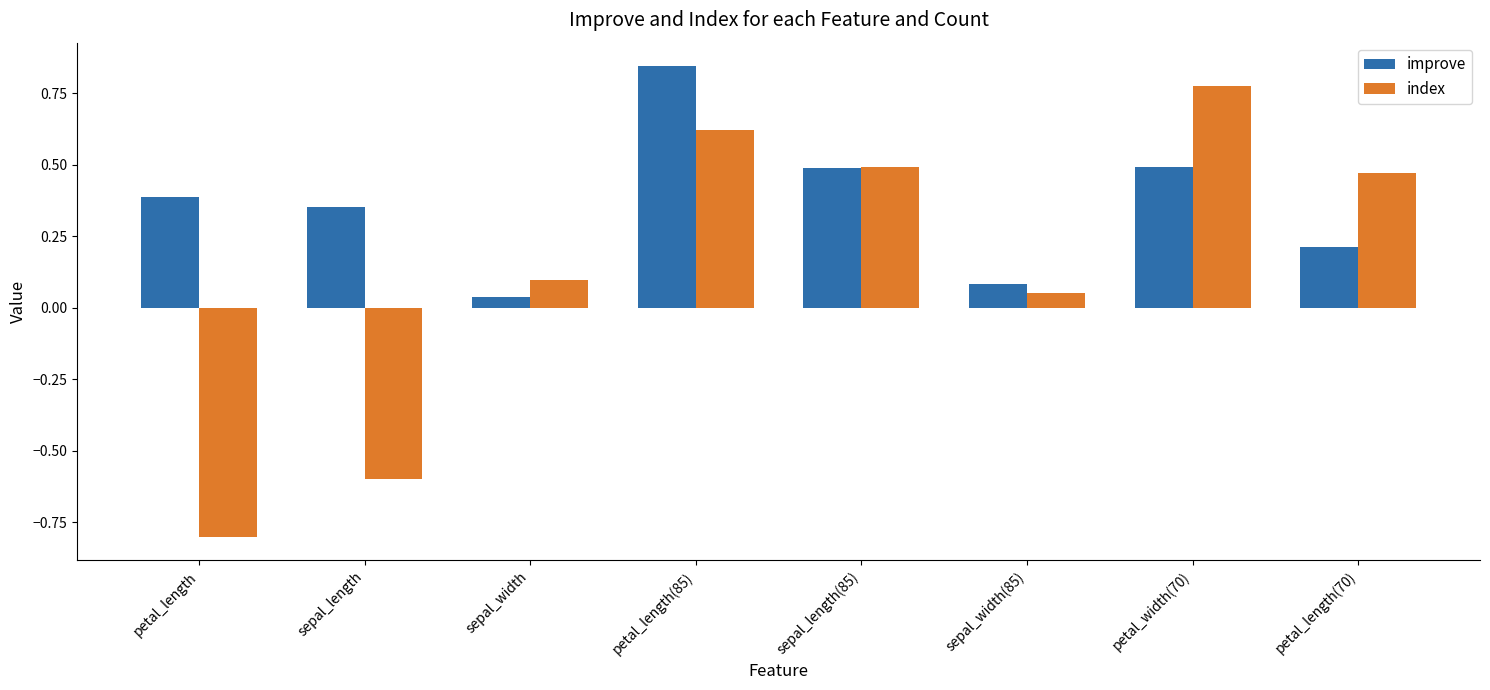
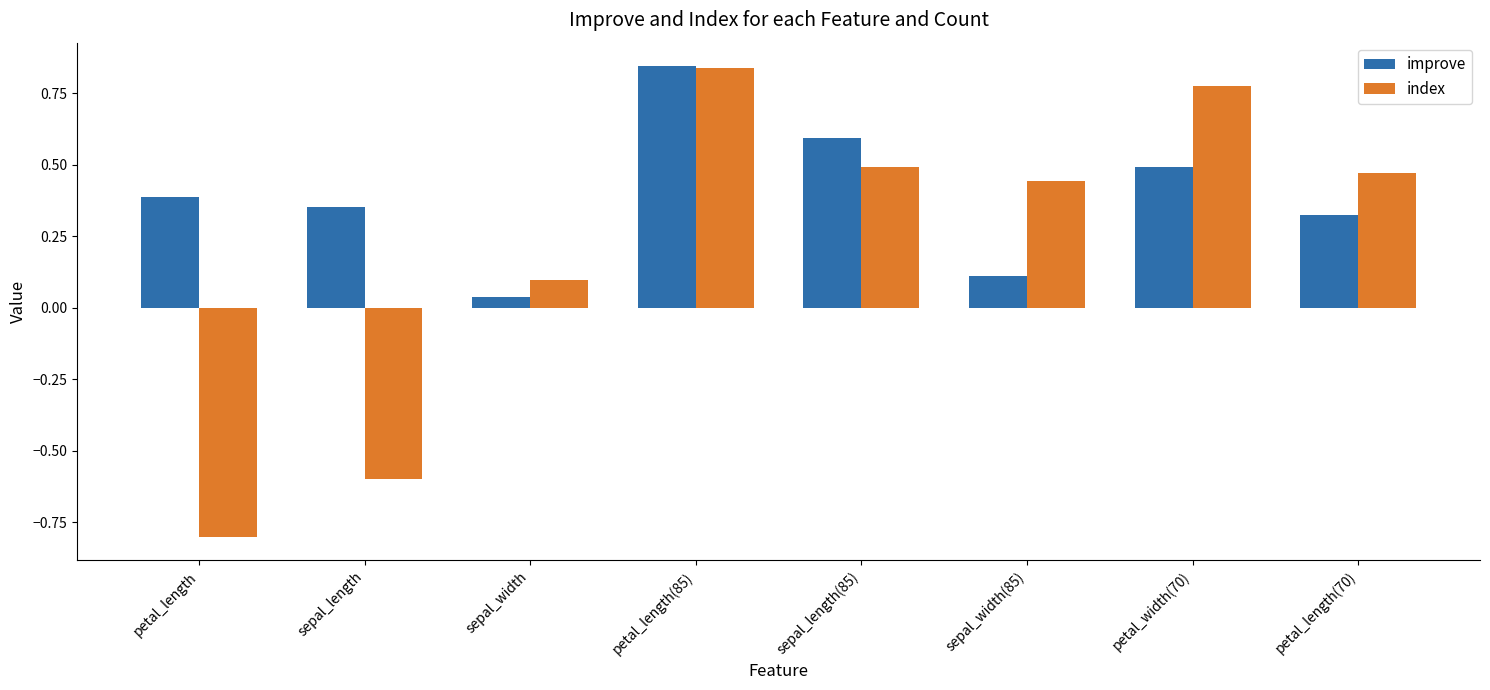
index, petal_length(85): 0.62 -> 0.84
improve, sepal_length(85): 0.49 -> 0.60
improve, sepal_width(85): 0.08 -> 0.11
index, sepal_width(85): 0.05 -> 0.44
improve, petal_length(70): 0.21 -> 0.32
